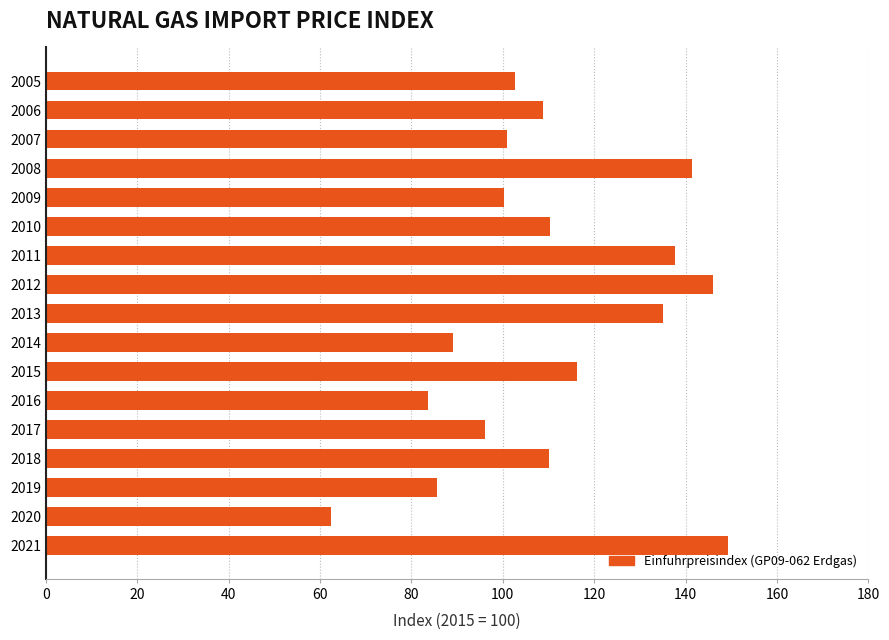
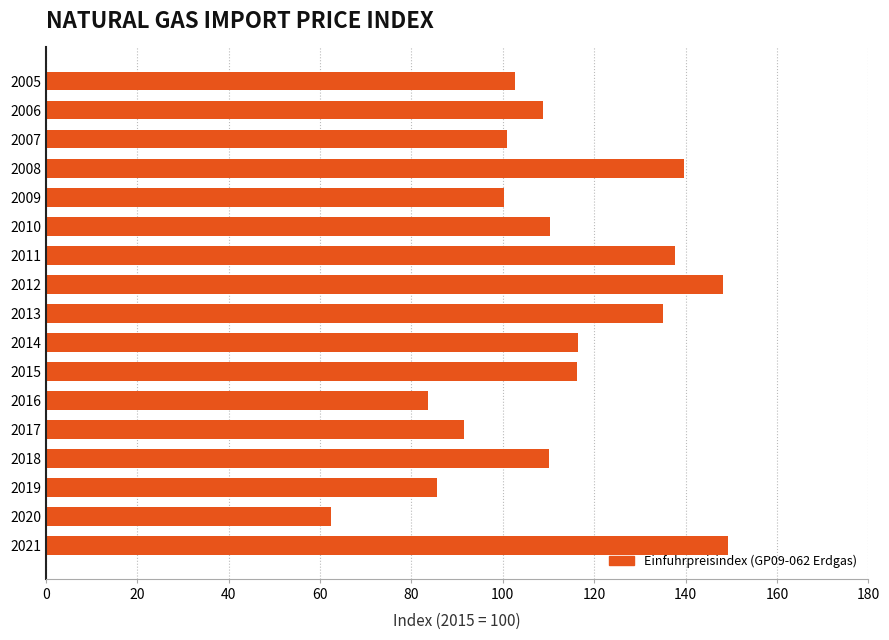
2008: 142 -> 140
2012: 146 -> 148
2014: 89 -> 117
2017: 96 -> 91
